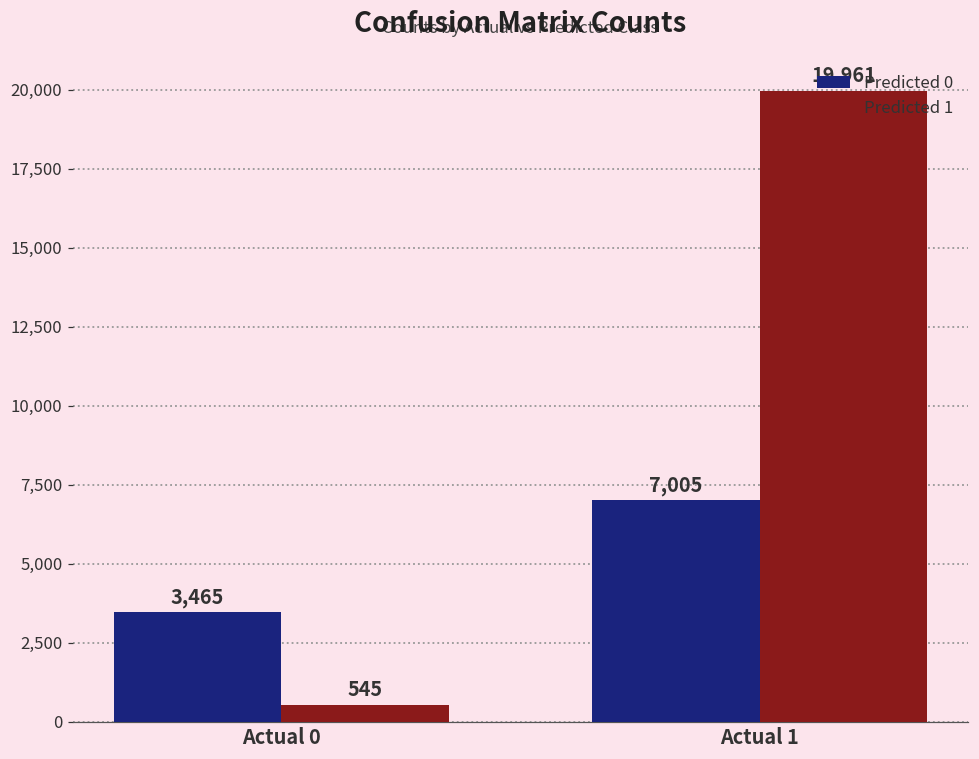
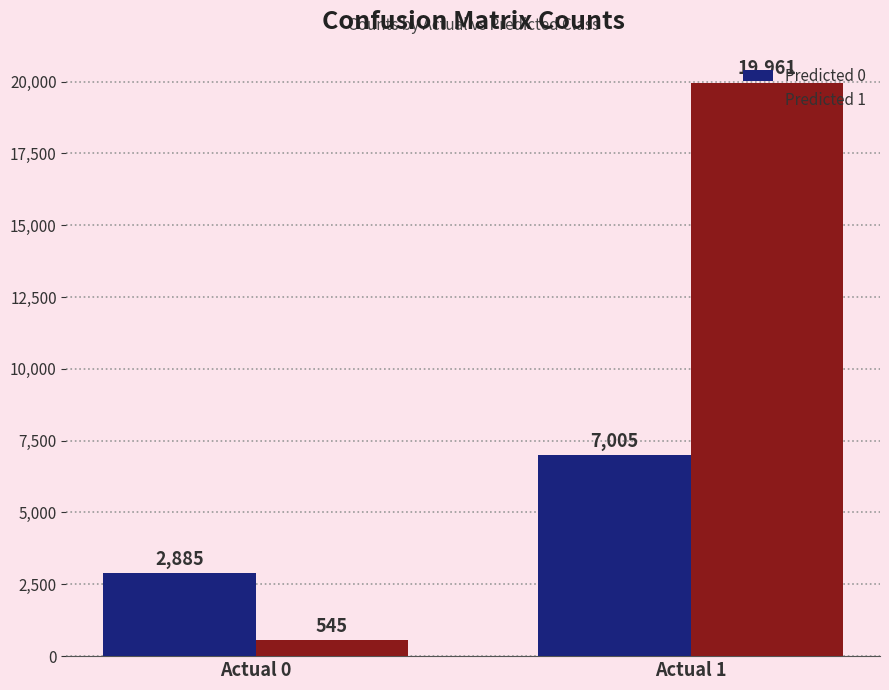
Predicted 0, Actual 0: 3,465 -> 2,885
